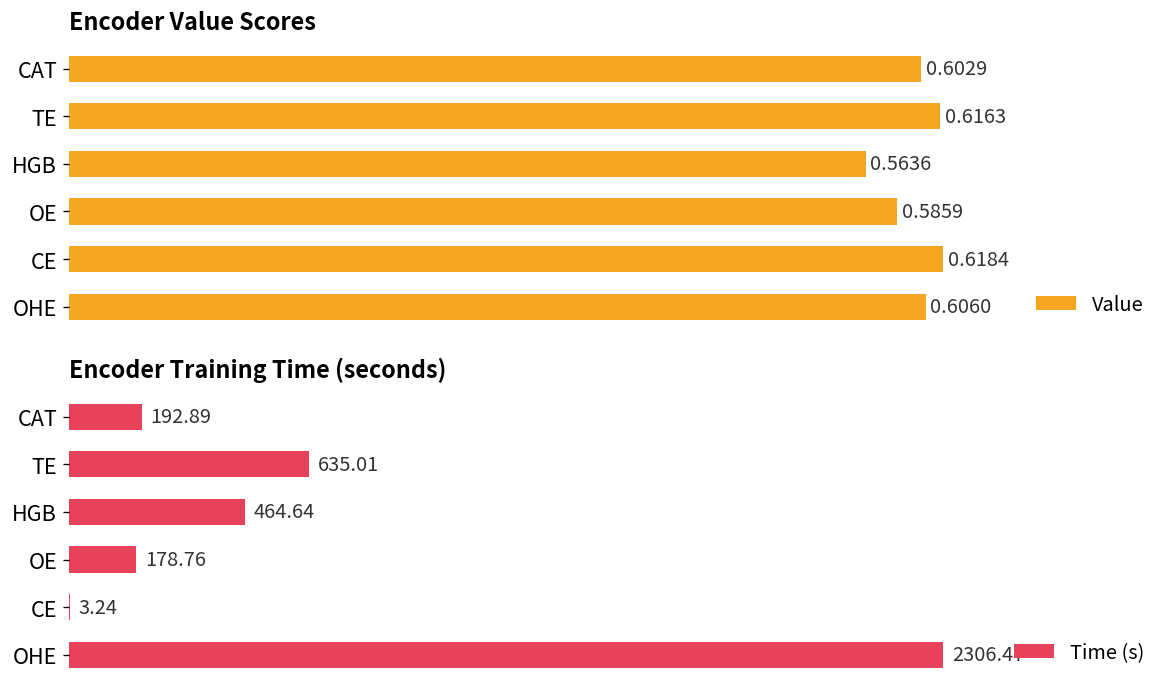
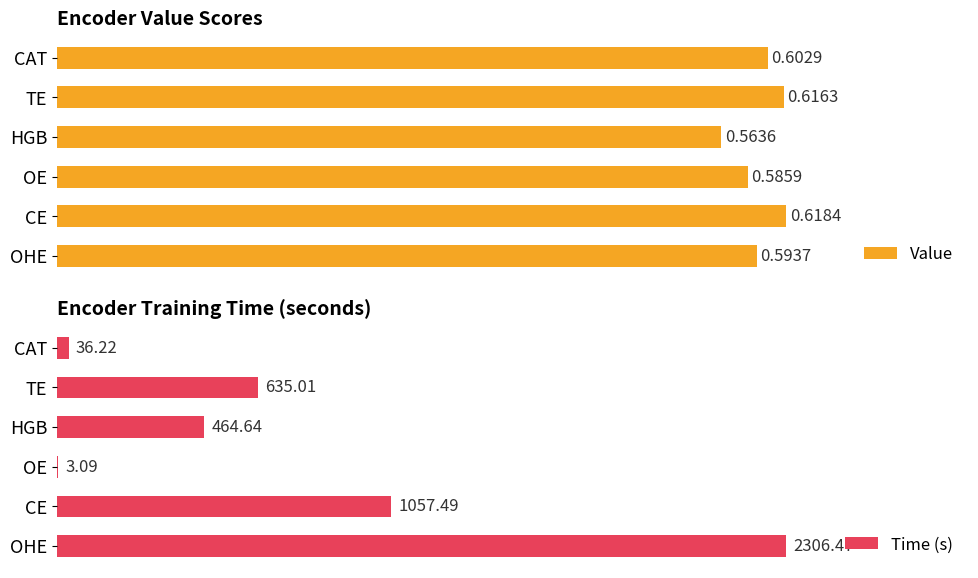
Encoder Value Scores, OHE: 0.6060 -> 0.5937
Encoder Training Time (seconds), CAT: 192.89 -> 36.22
Encoder Training Time (seconds), OE: 178.76 -> 3.09
Encoder Training Time (seconds), CE: 3.24 -> 1057.49
